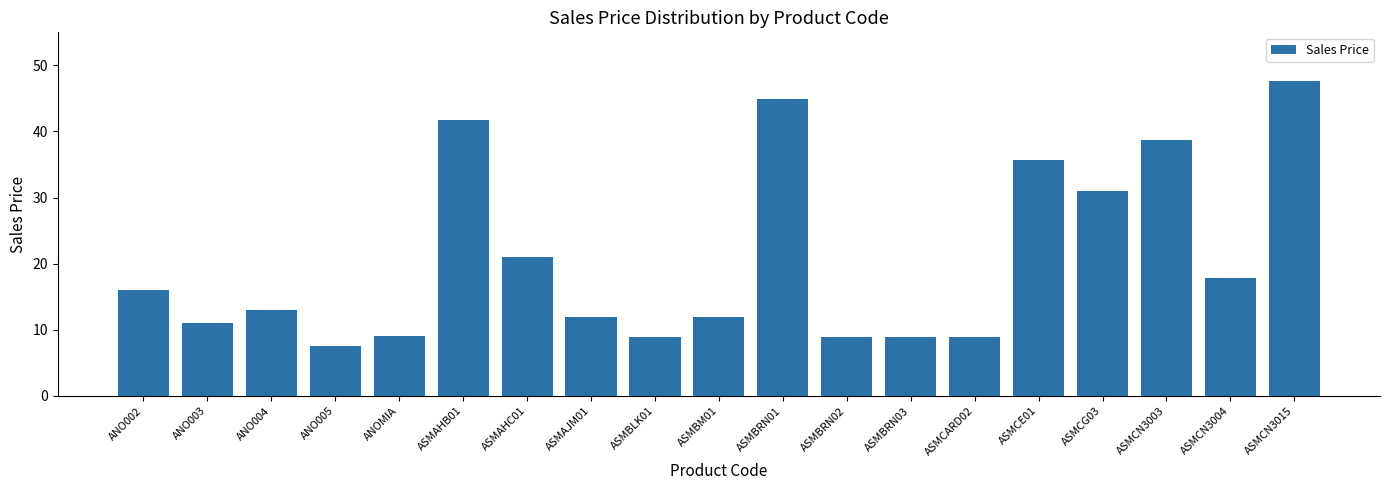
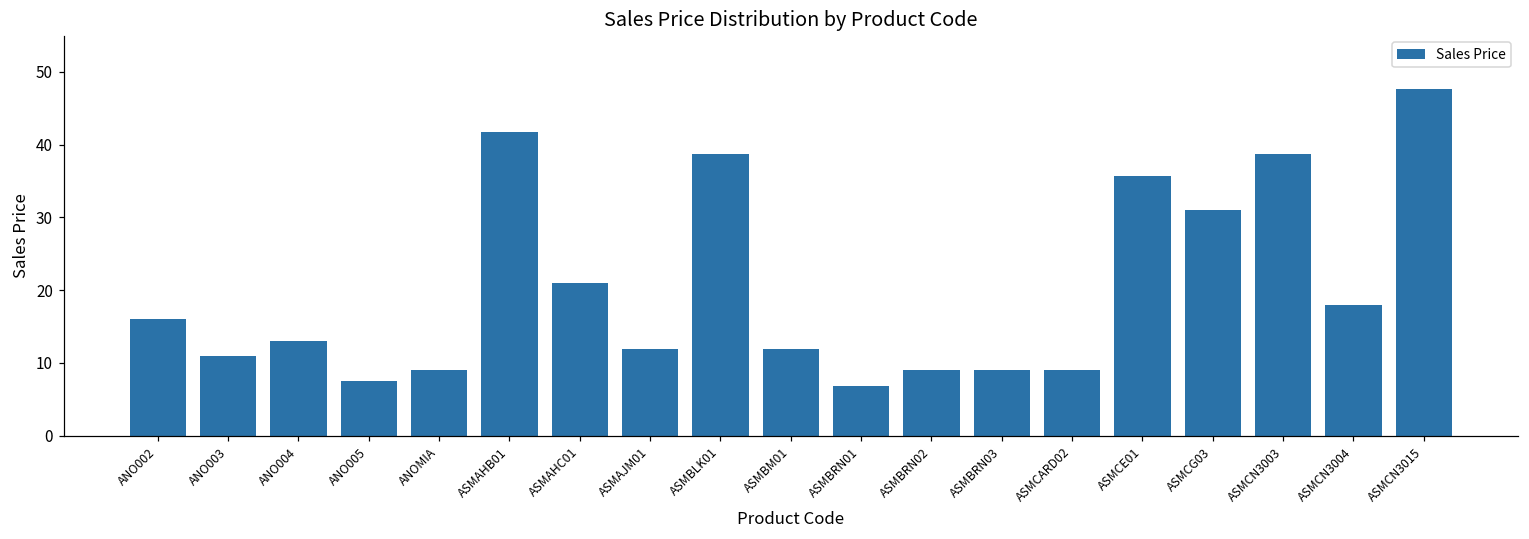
ASMBLK01: 9 -> 39
ASMBRN01: 45 -> 7
